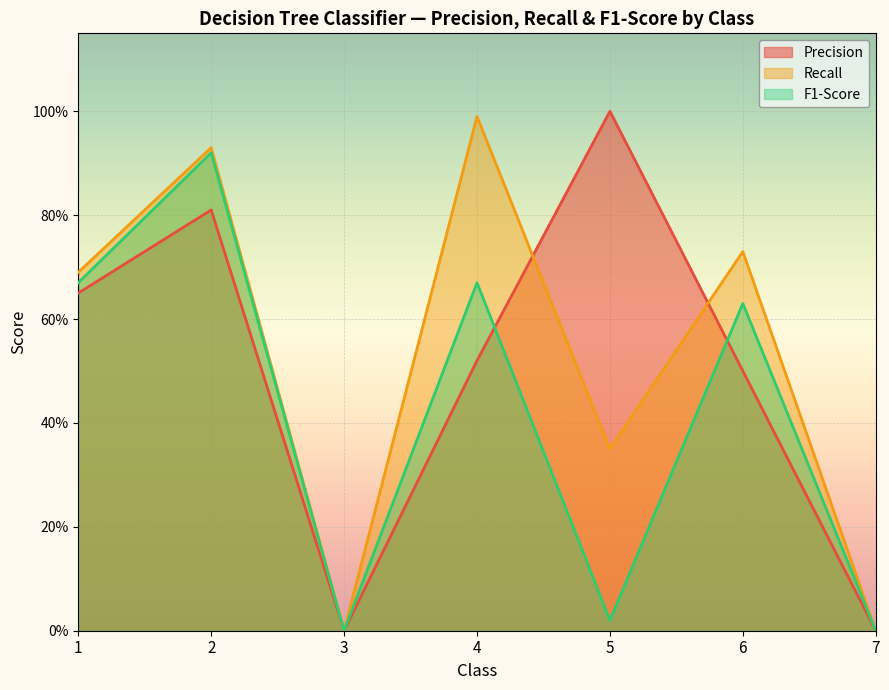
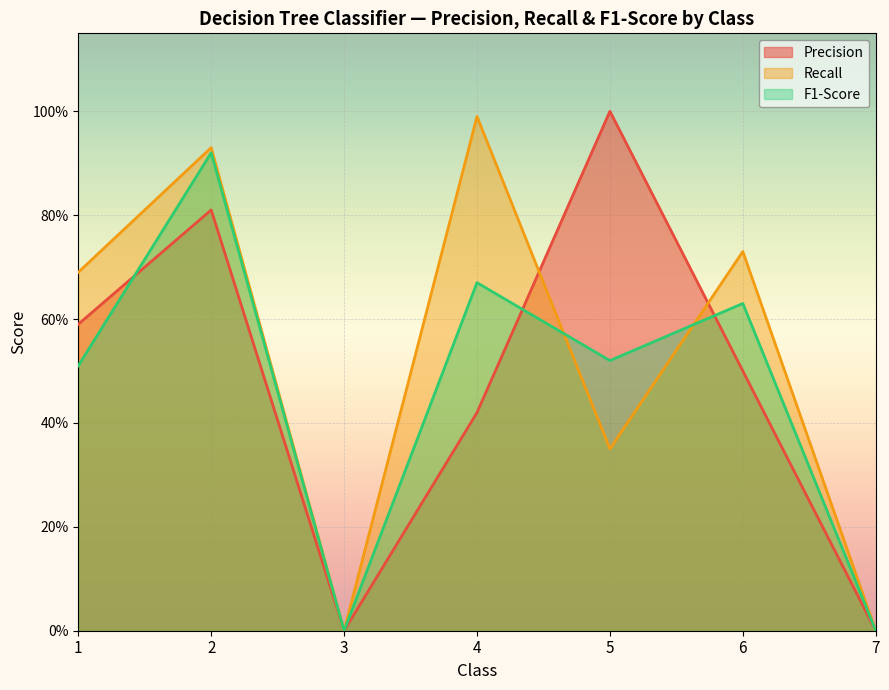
Precision, 1: 65% -> 59%
F1-Score, 1: 67% -> 51%
Precision, 4: 52% -> 42%
F1-Score, 5: 2% -> 52%
